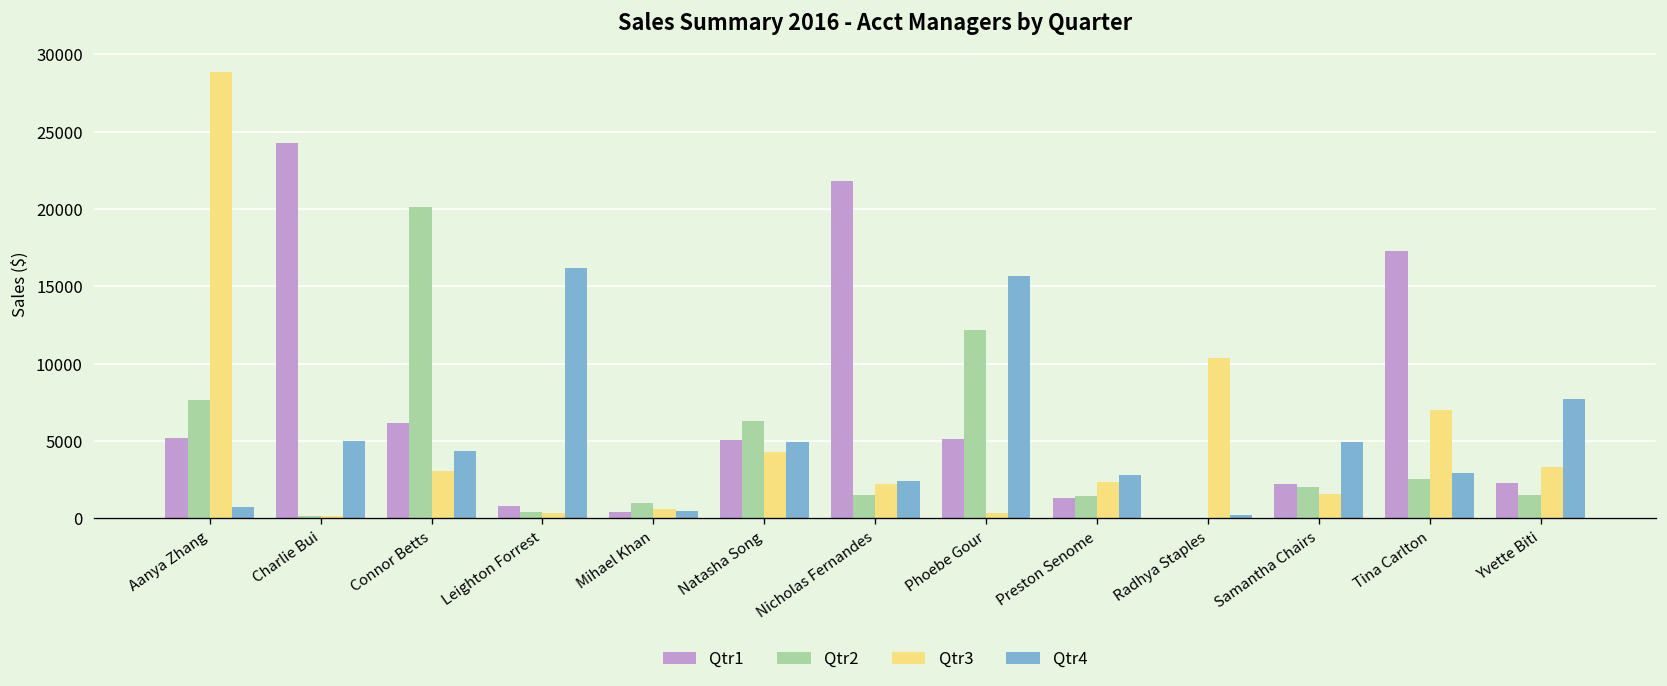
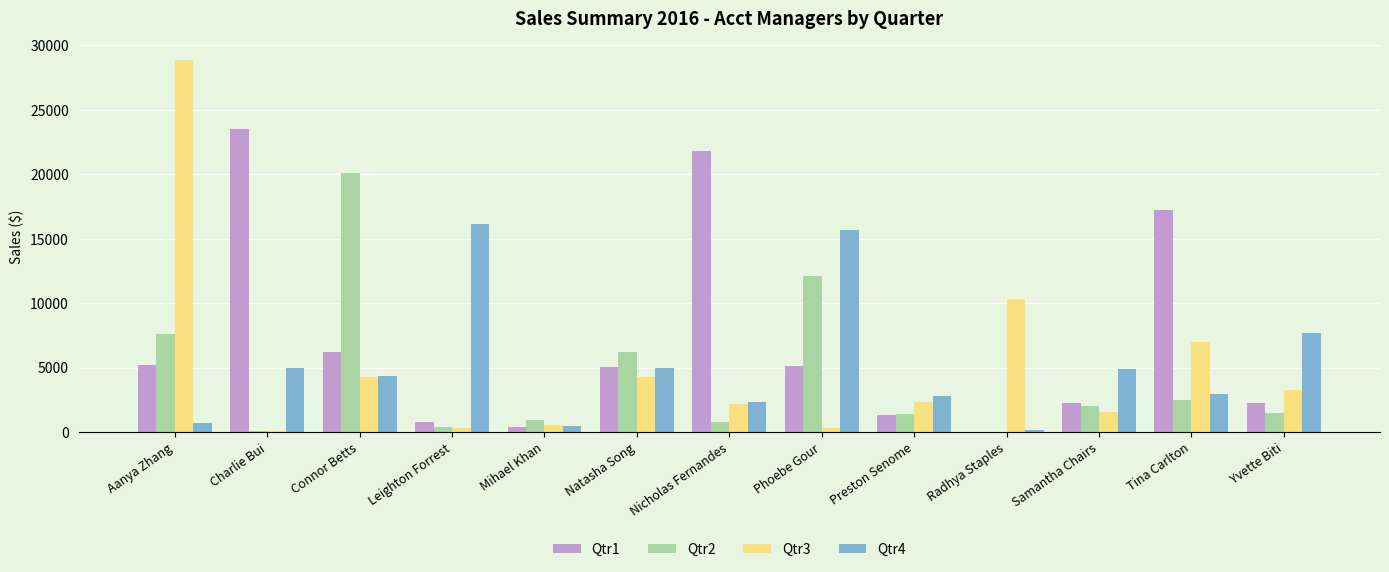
Qtr1, Charlie Bui: 24300 -> 23500
Qtr3, Connor Betts: 3100 -> 4300
Qtr2, Nicholas Fernandes: 1500 -> 800
